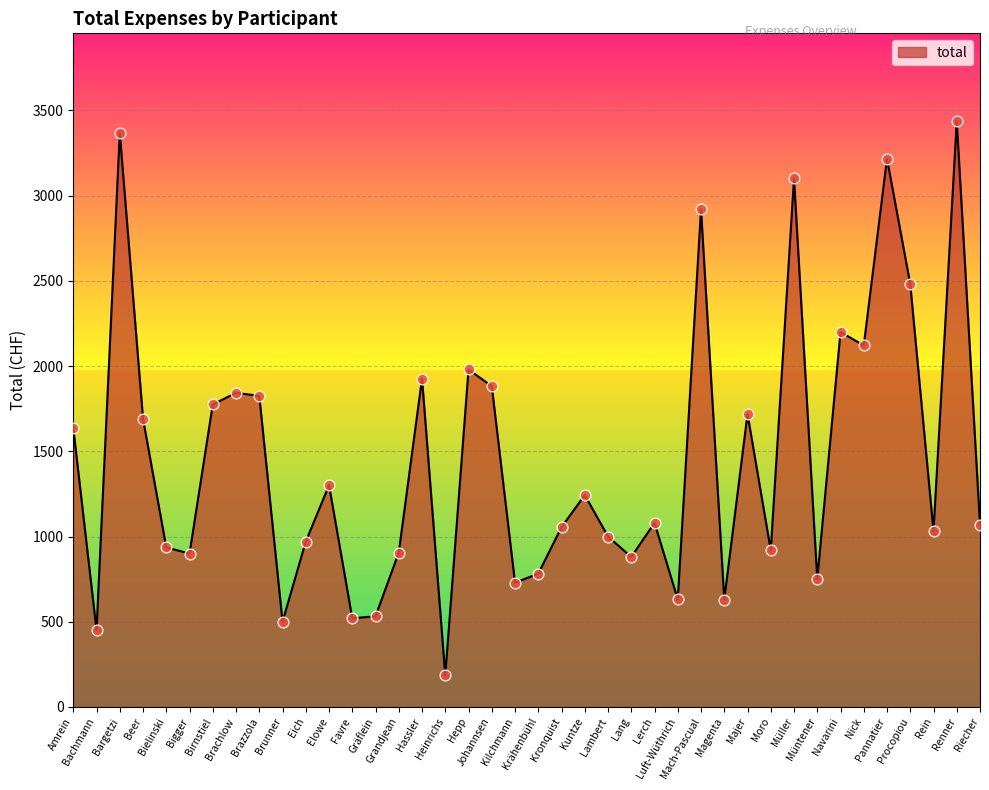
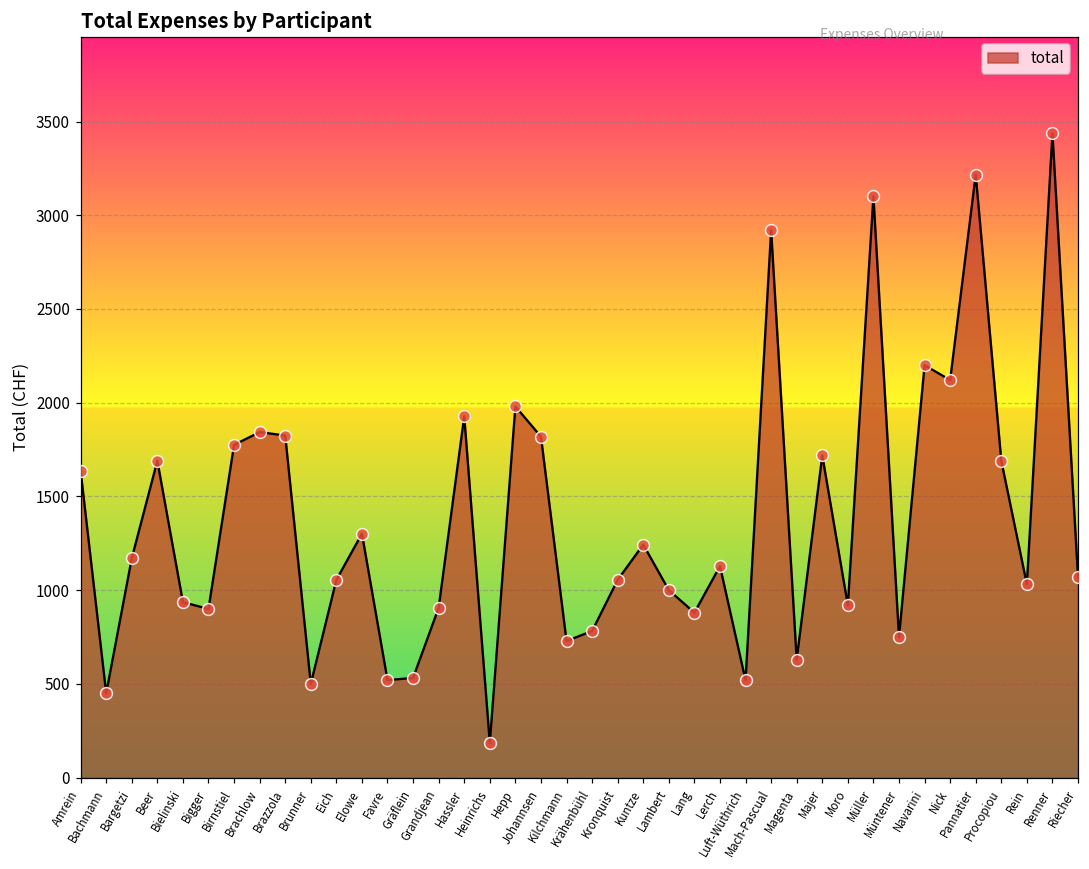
Bargetzi: 3370 -> 1170
Eich: 970 -> 1060
Johannsen: 1880 -> 1820
Lerch: 1080 -> 1130
Luft-Wüthrich: 630 -> 520
Procopiou: 2480 -> 1690
